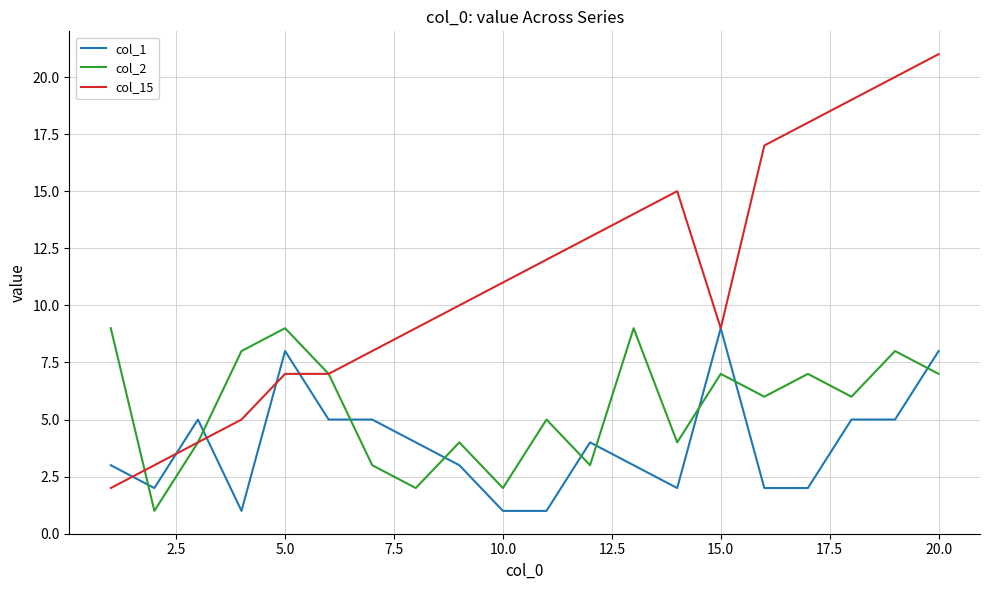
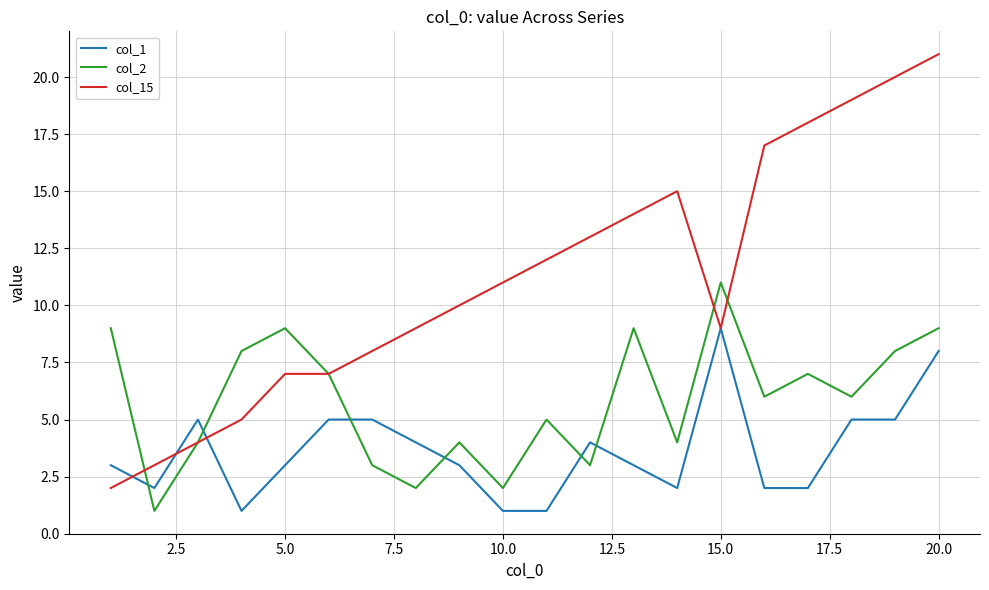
col_1, 5.0: 8 -> 3
col_2, 15.0: 7 -> 11
col_2, 20.0: 7 -> 9
